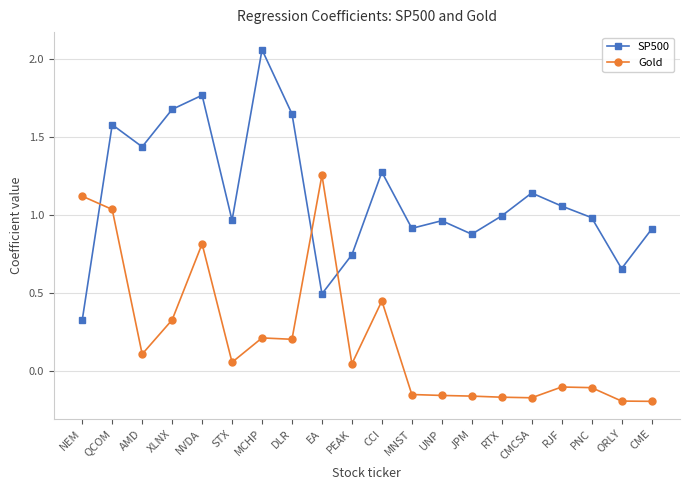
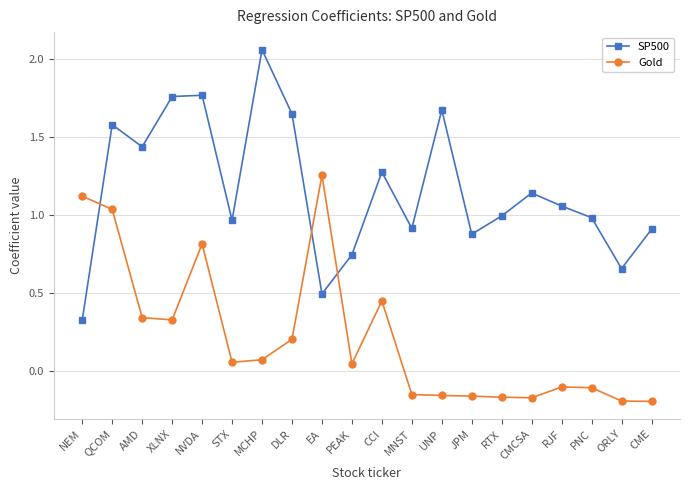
Gold, AMD: 0.11 -> 0.34
SP500, XLNX: 1.68 -> 1.76
Gold, MCHP: 0.21 -> 0.07
SP500, UNP: 0.96 -> 1.67
